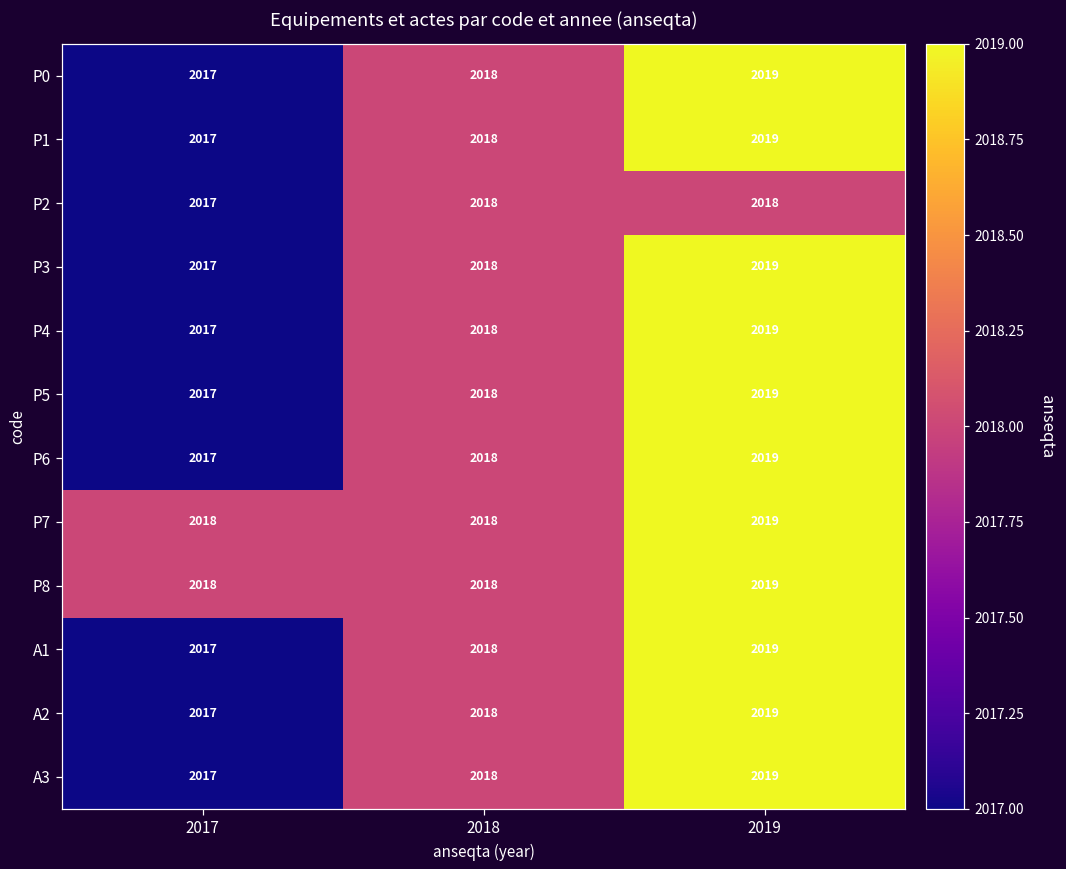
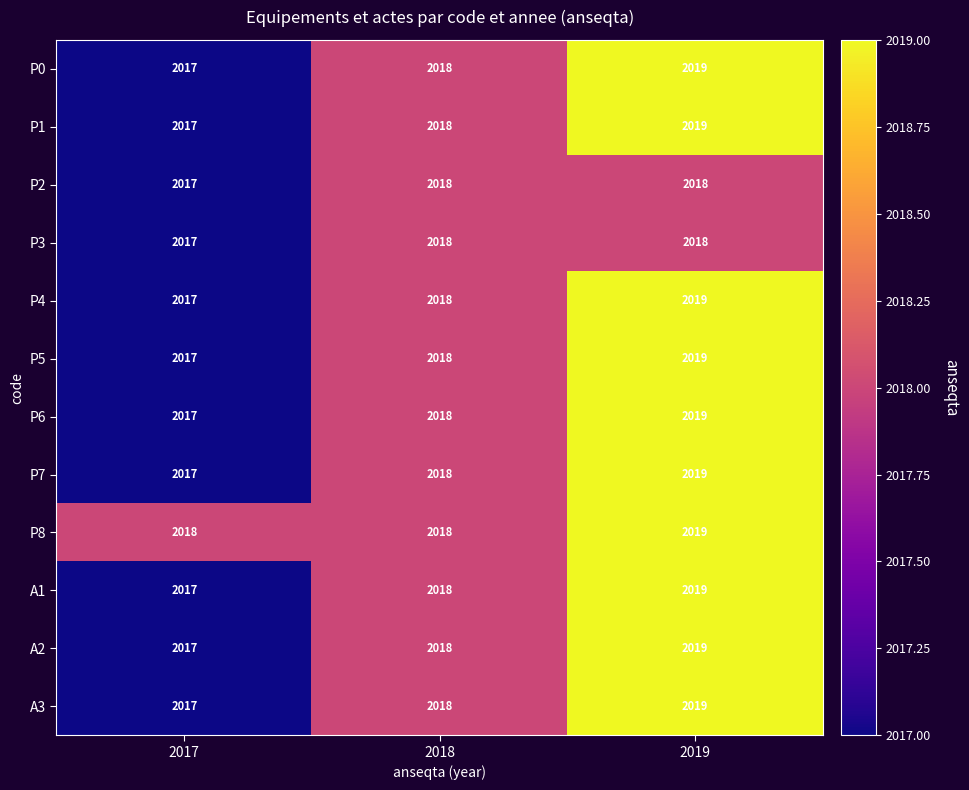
P3, 2019: 2019 -> 2018
P7, 2017: 2018 -> 2017
